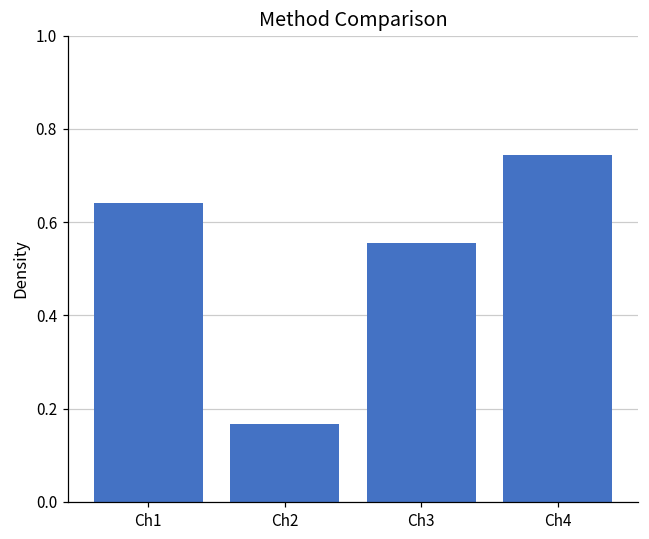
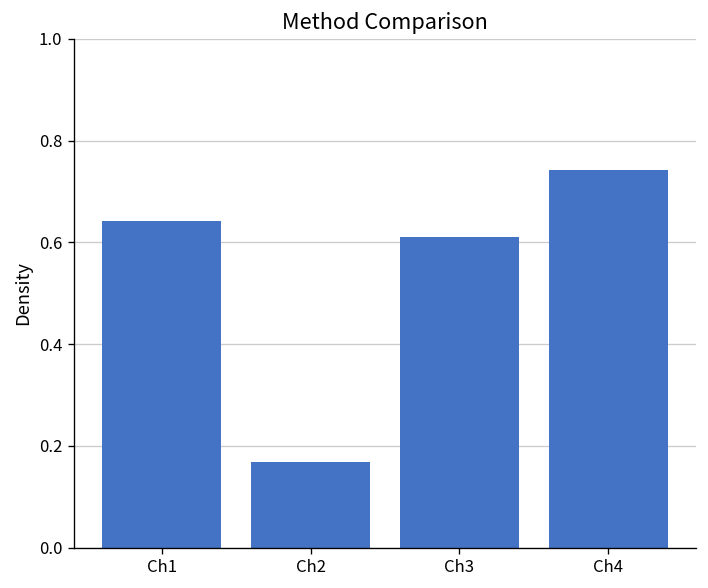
Ch3: 0.55 -> 0.61
